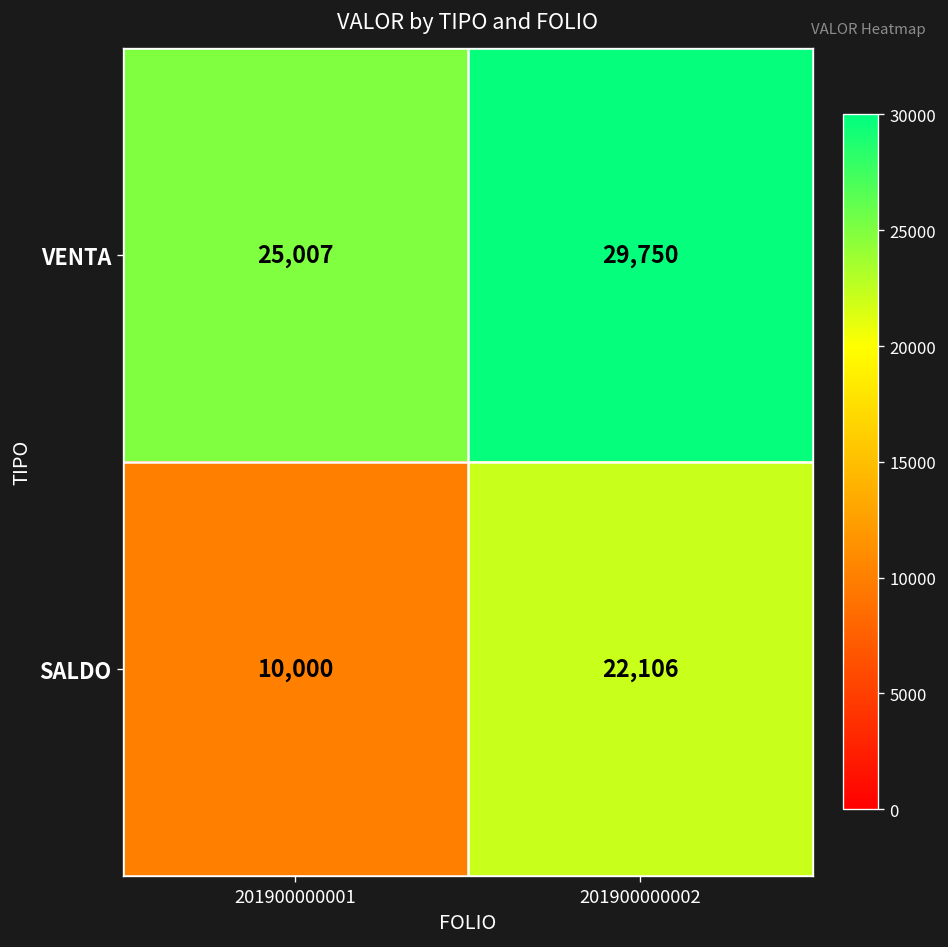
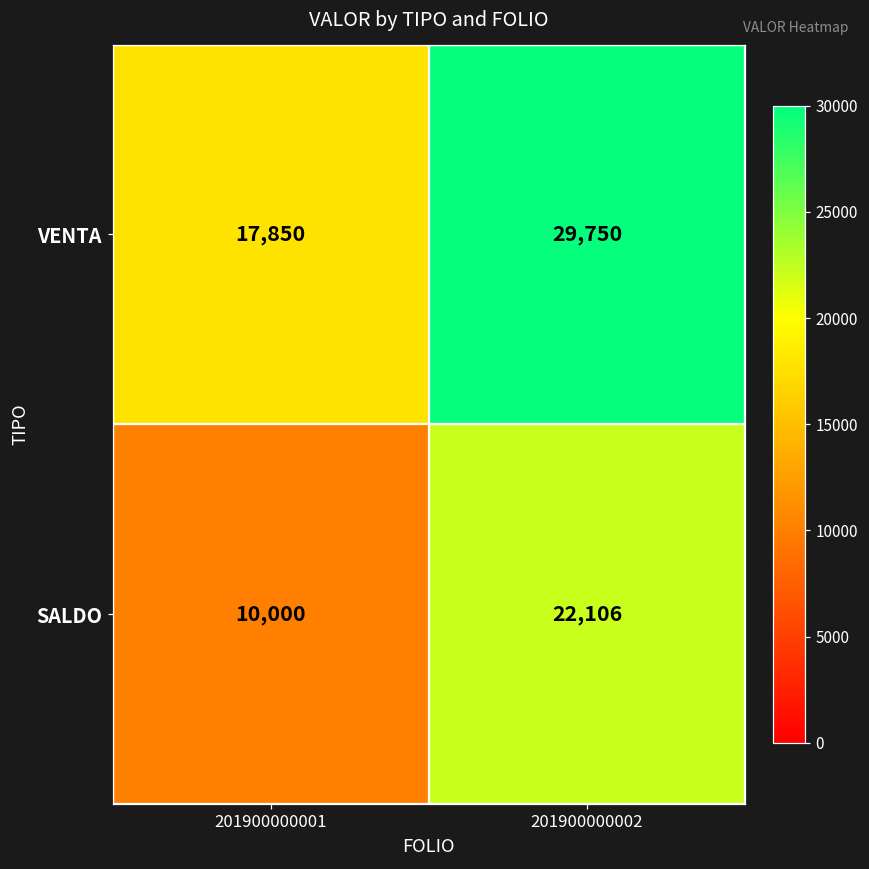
VENTA, 201900000001: 25,007 -> 17,850
